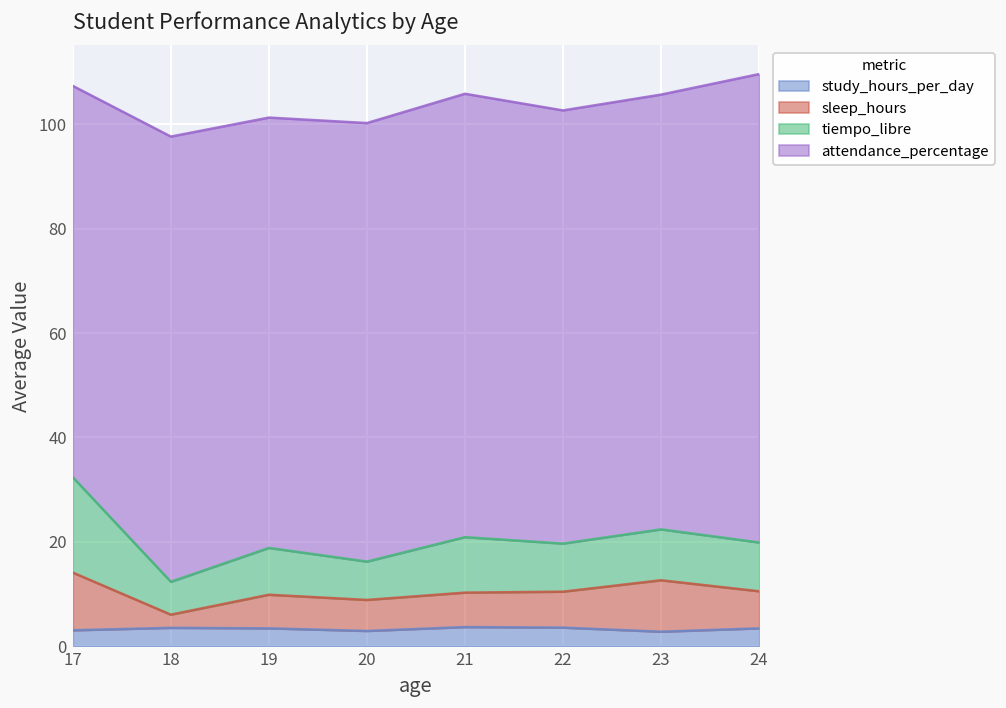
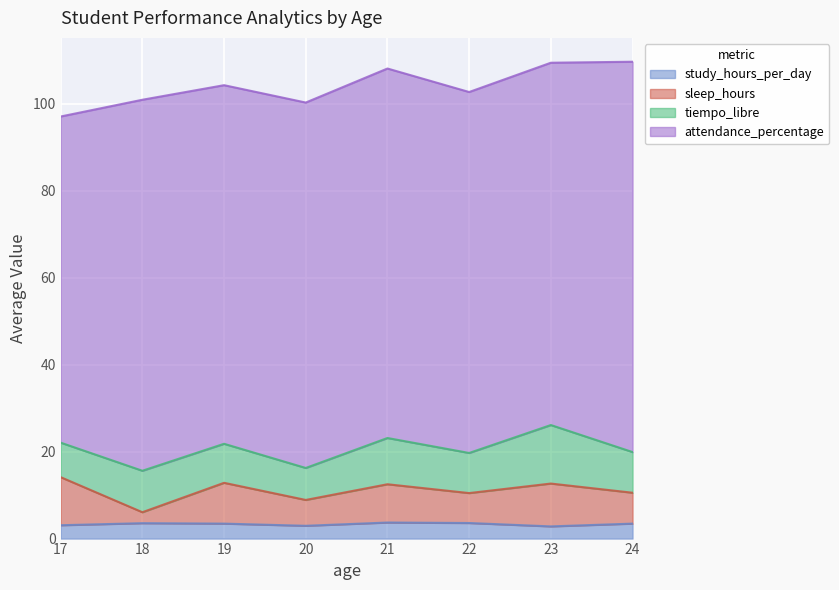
tiempo_libre, 17: 18 -> 8
tiempo_libre, 18: 6 -> 10
sleep_hours, 19: 6 -> 9
sleep_hours, 21: 7 -> 9
tiempo_libre, 23: 10 -> 13
